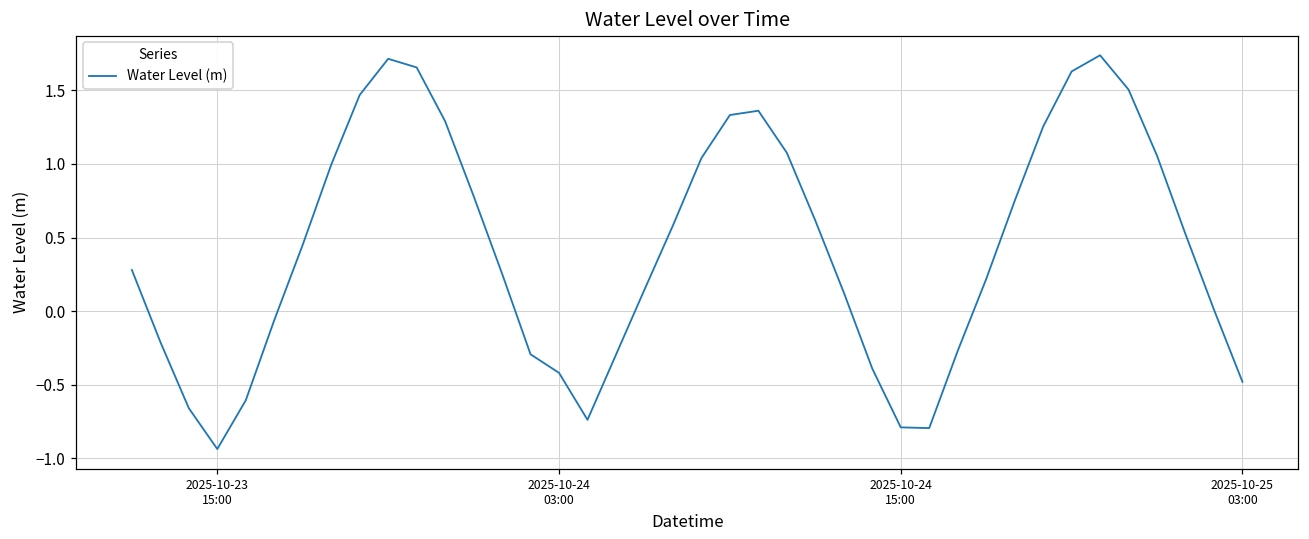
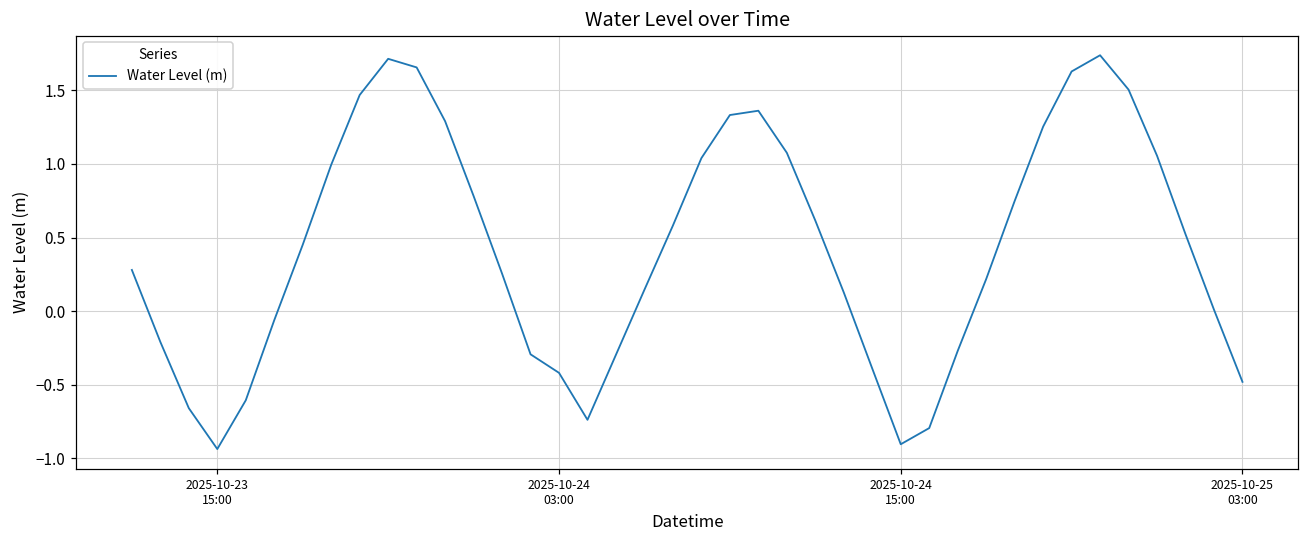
2025-10-24 15:00: -0.79 -> -0.91
